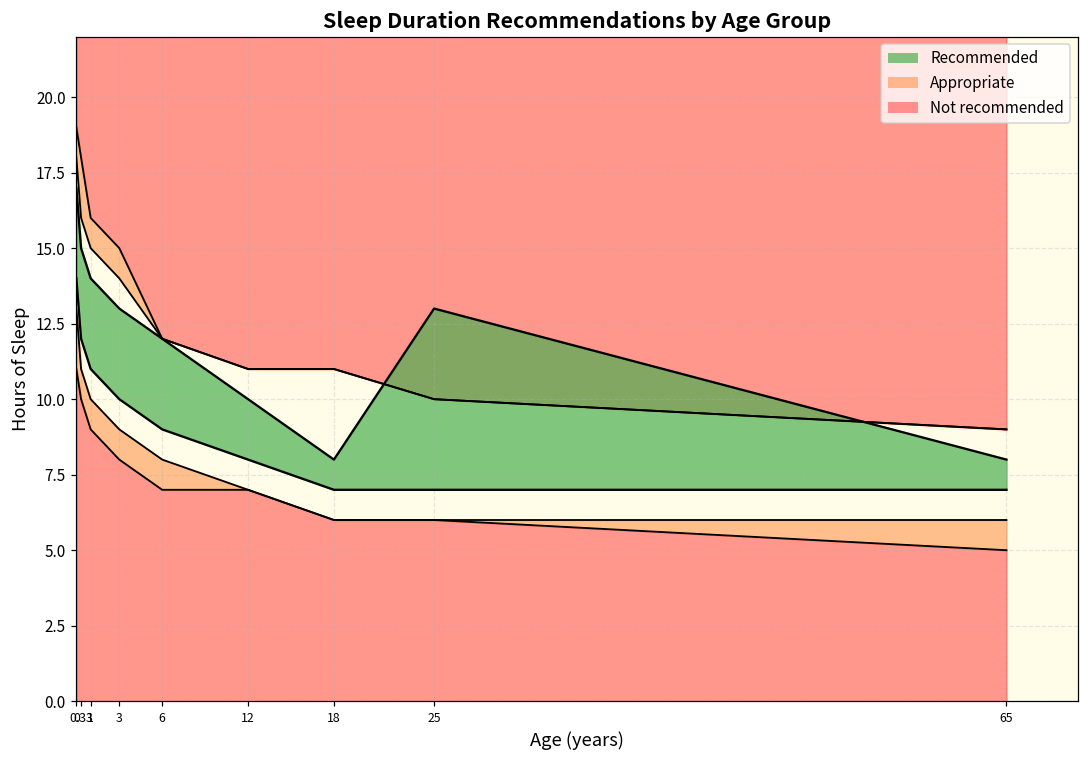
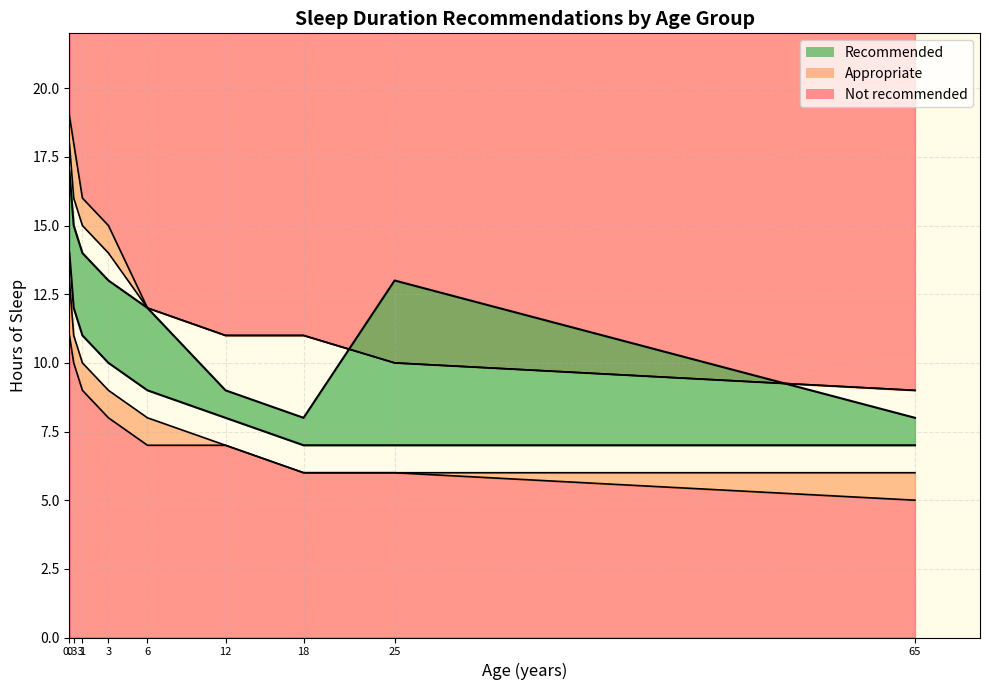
Recommended, 12: 10 -> 9
